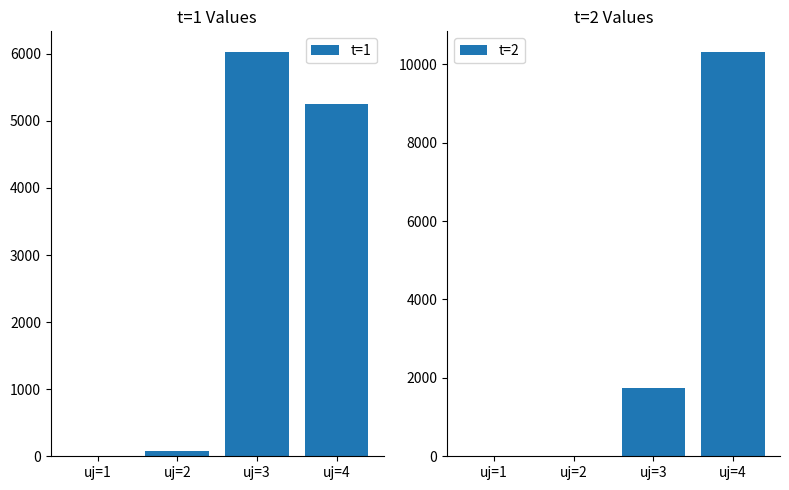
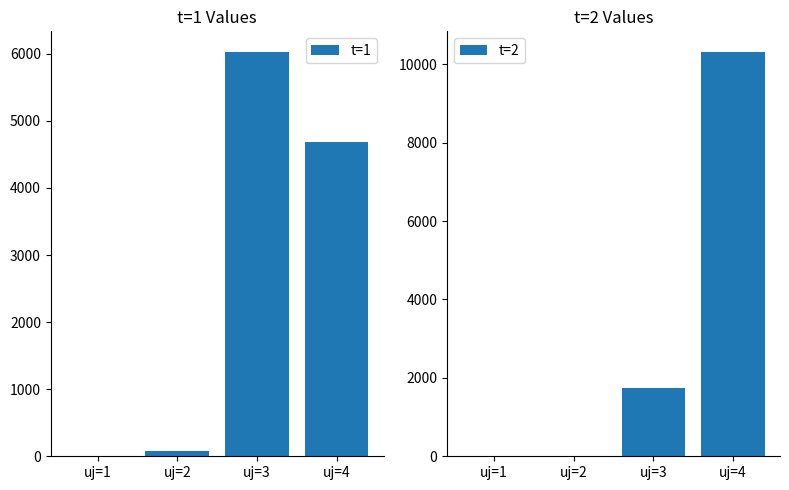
t=1 Values, uj=4: 5300 -> 4700
